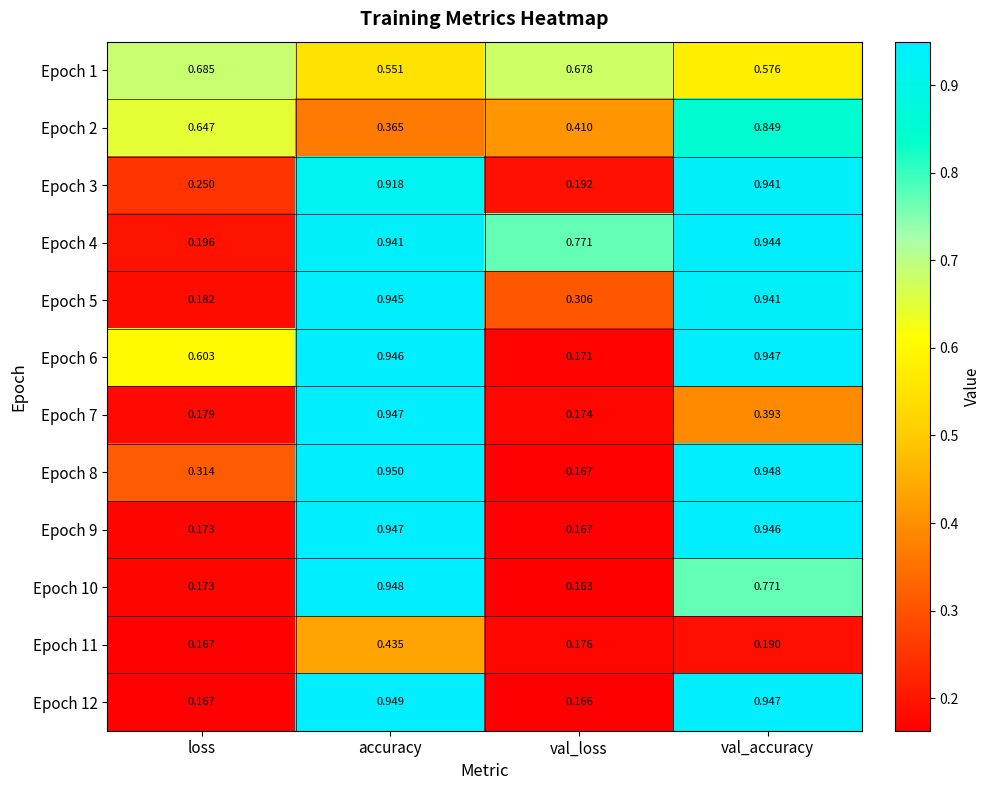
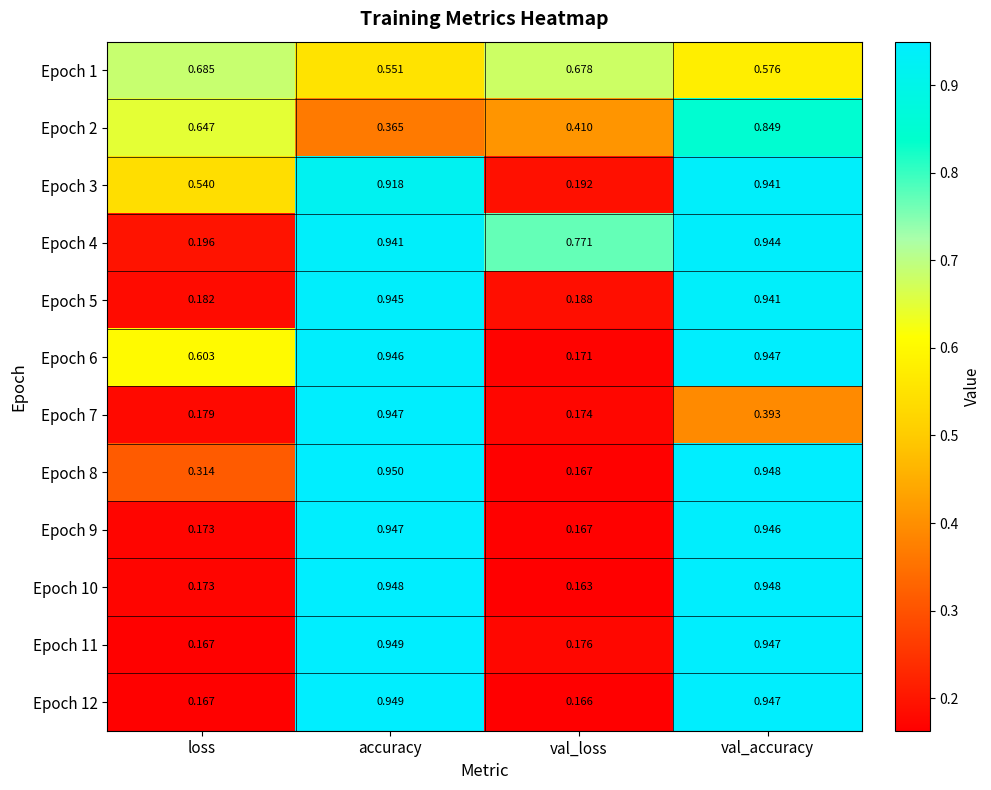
Epoch 3, loss: 0.250 -> 0.540
Epoch 5, val_loss: 0.306 -> 0.188
Epoch 10, val_accuracy: 0.771 -> 0.948
Epoch 11, accuracy: 0.435 -> 0.949
Epoch 11, val_accuracy: 0.190 -> 0.947
